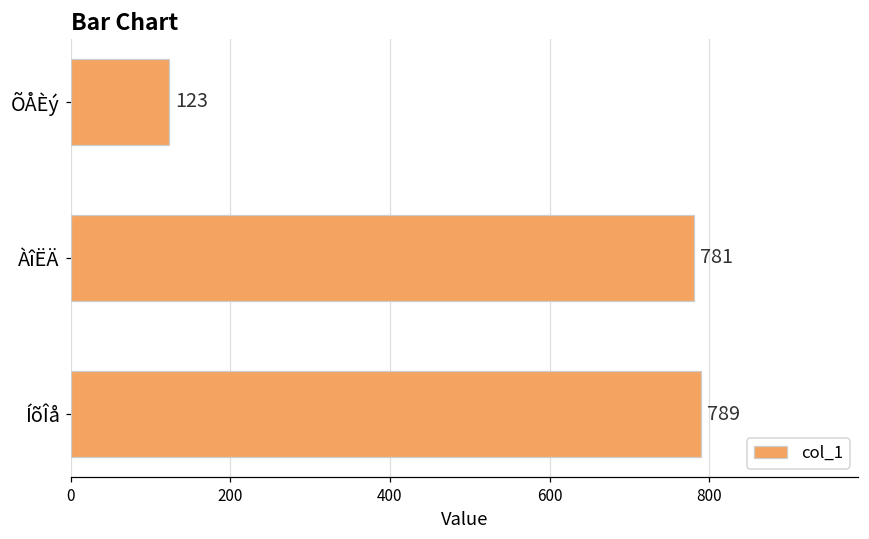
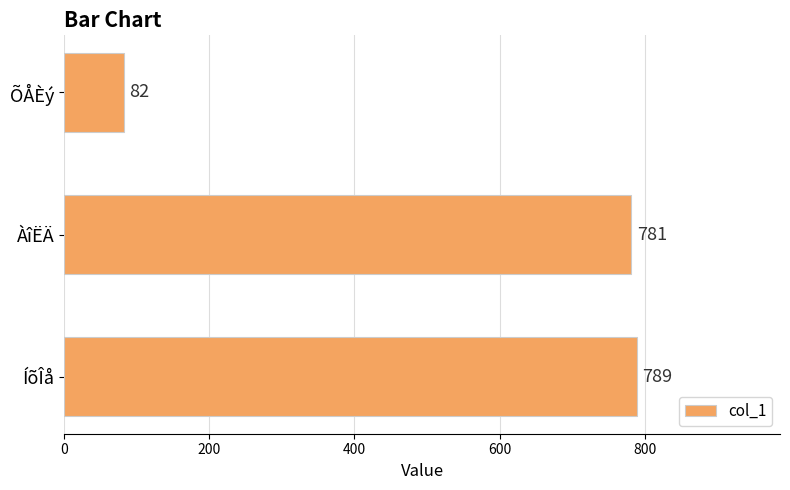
ÕÅÈý: 123 -> 82
